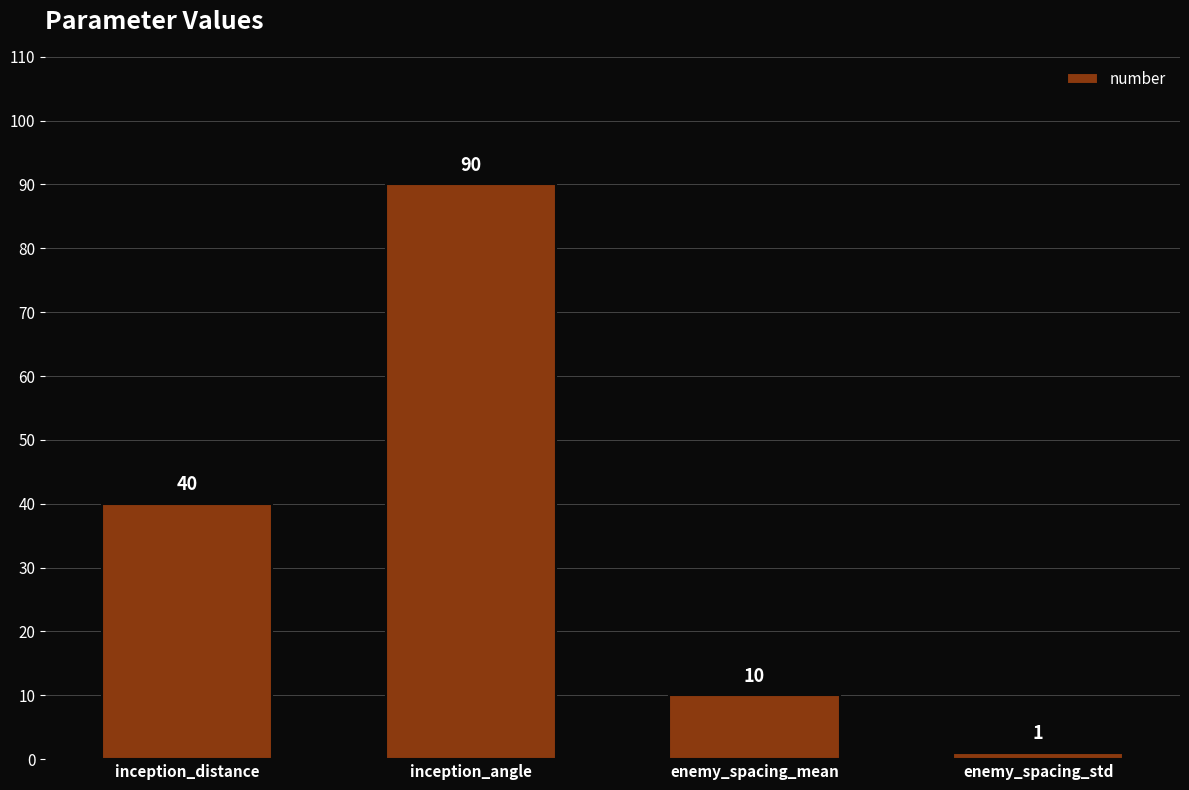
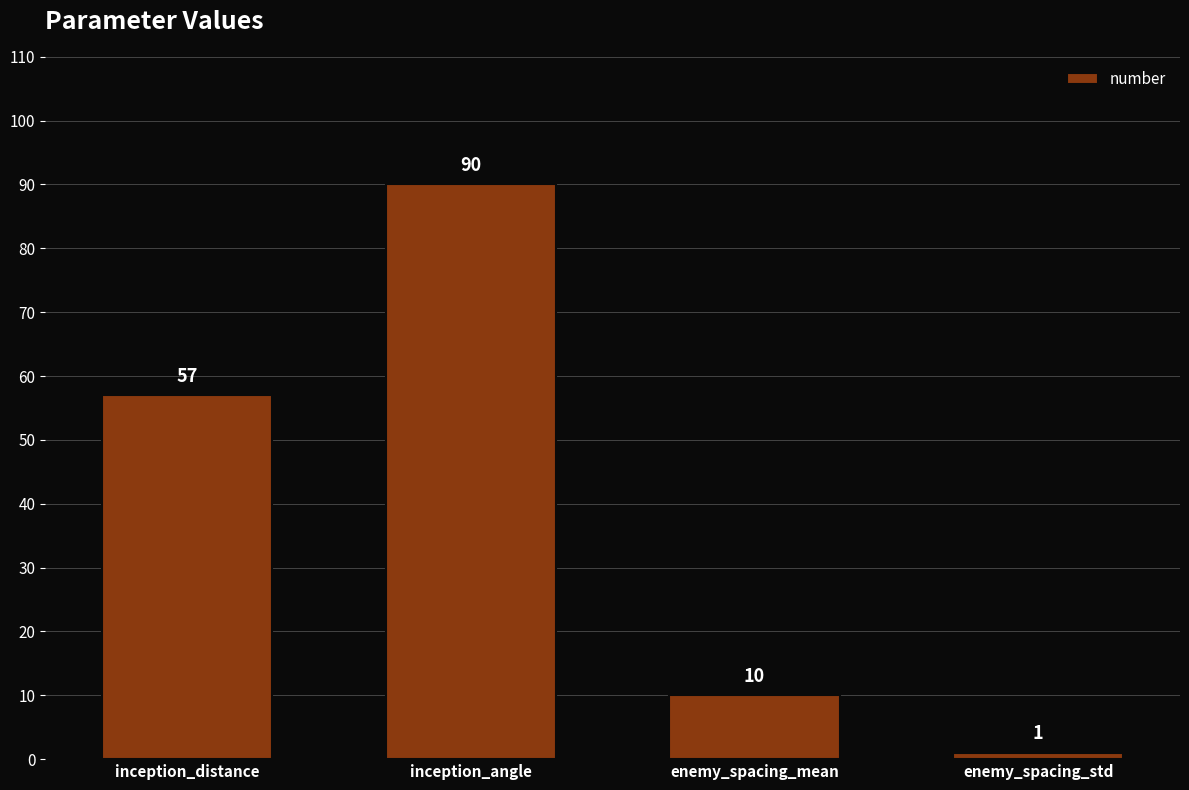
inception_distance: 40 -> 57
